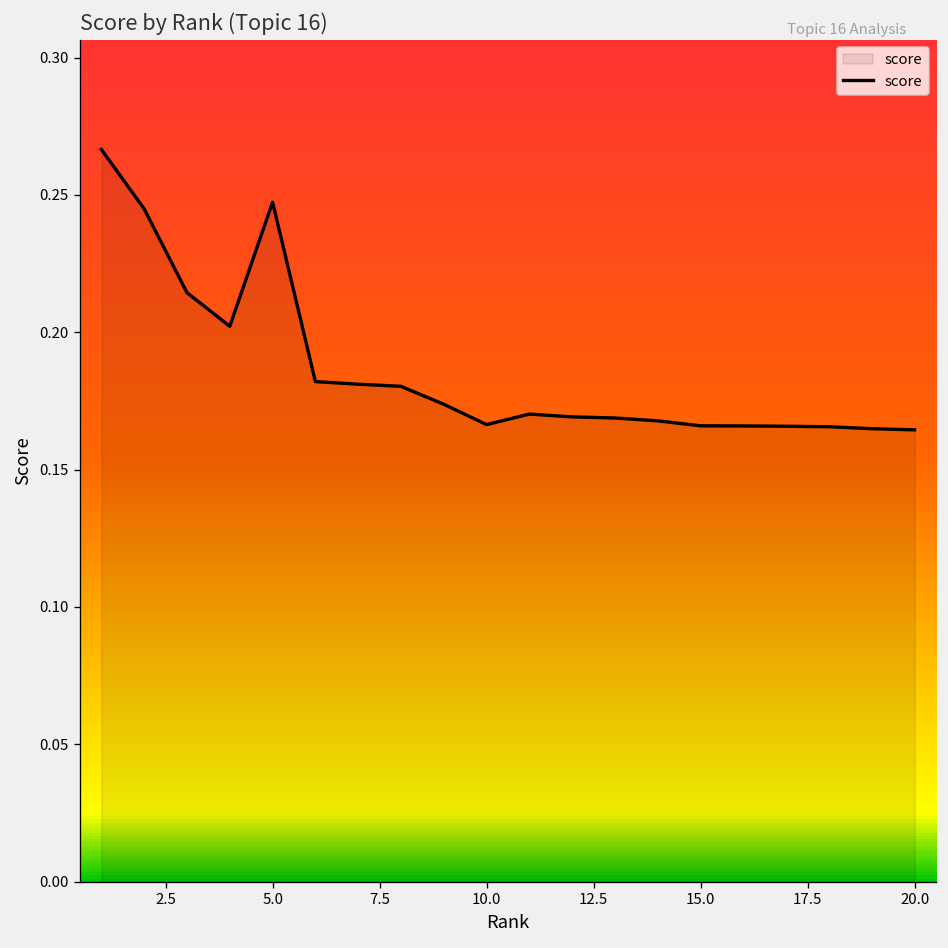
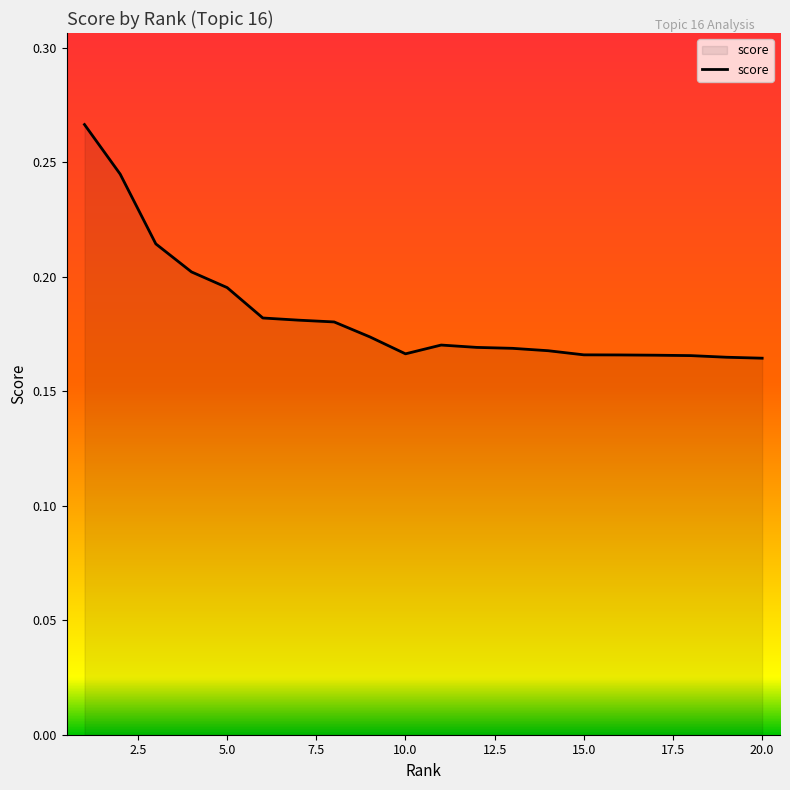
5.0: 0.247 -> 0.195
